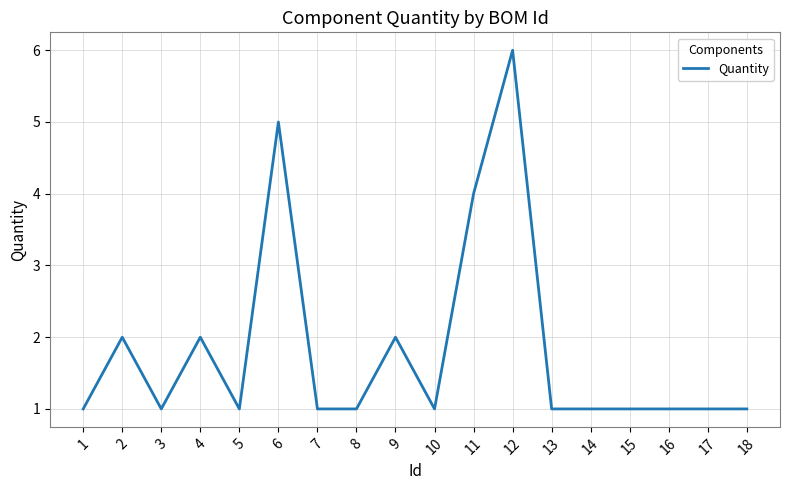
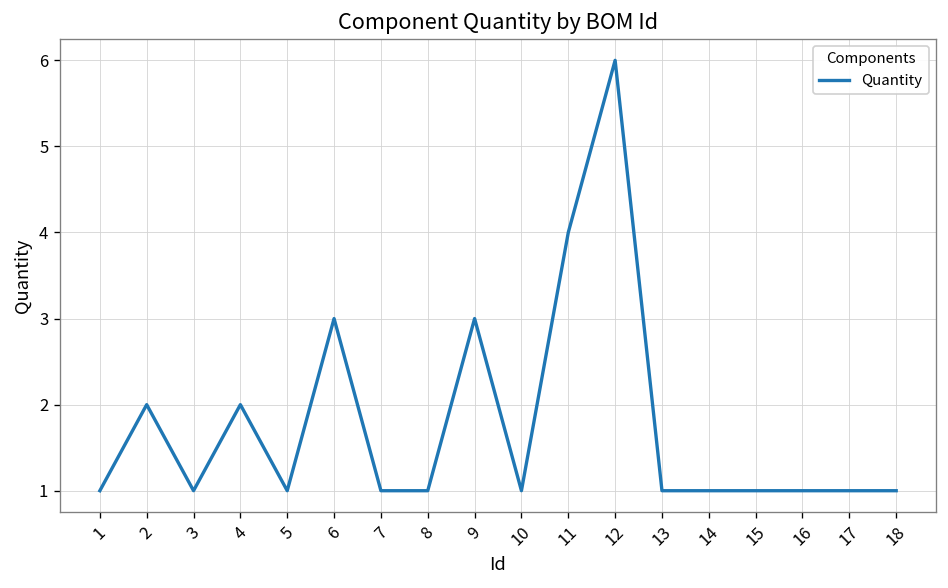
6: 5 -> 3
9: 2 -> 3
